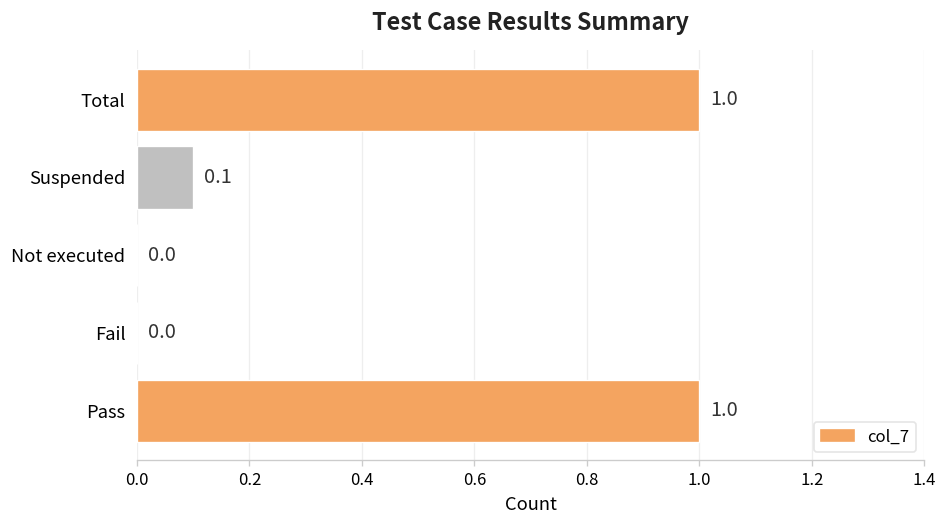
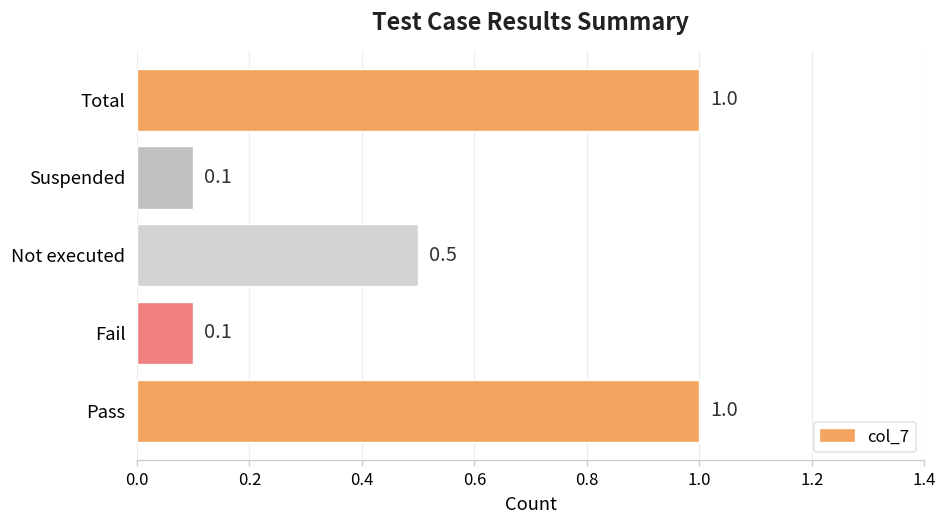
Not executed: 0.0 -> 0.5
Fail: 0.0 -> 0.1
